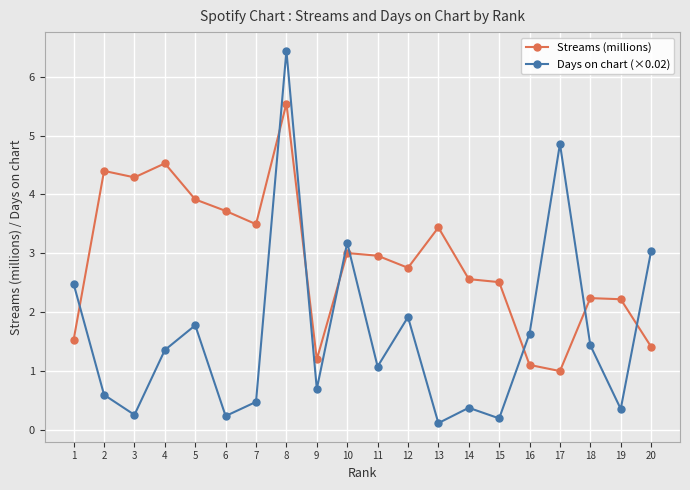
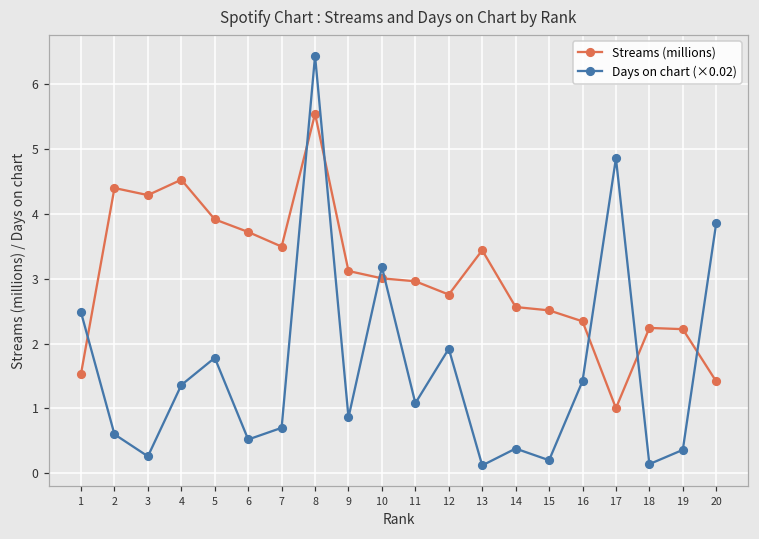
Days on chart (×0.02), 6: 0.2 -> 0.5
Days on chart (×0.02), 7: 0.5 -> 0.7
Streams (millions), 9: 1.2 -> 3.1
Days on chart (×0.02), 9: 0.7 -> 0.9
Streams (millions), 16: 1.1 -> 2.3
Days on chart (×0.02), 16: 1.6 -> 1.4
Days on chart (×0.02), 18: 1.4 -> 0.1
Days on chart (×0.02), 20: 3.0 -> 3.9
